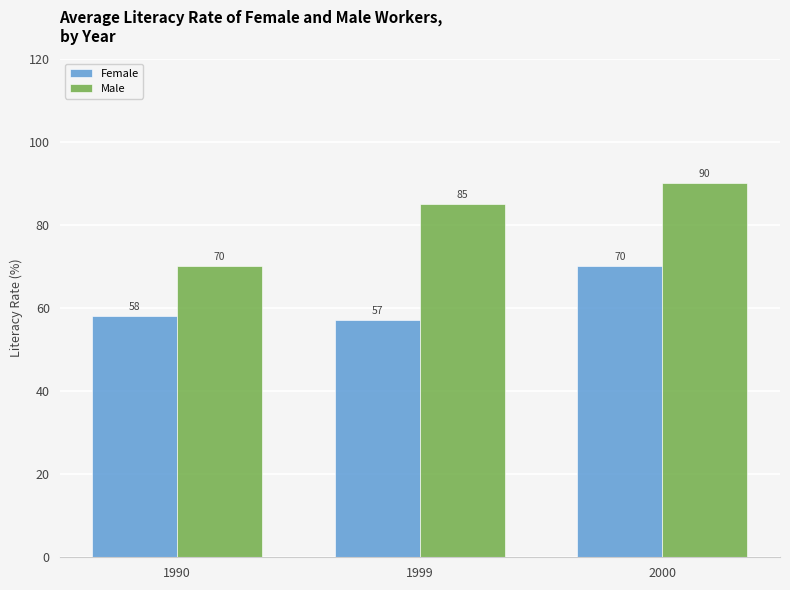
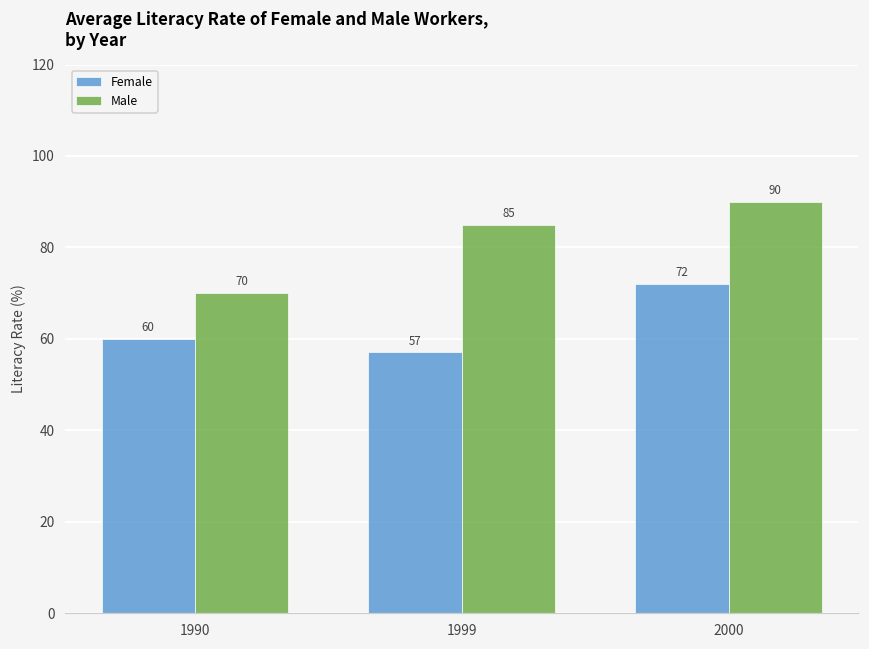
Female, 1990: 58 -> 60
Female, 2000: 70 -> 72
